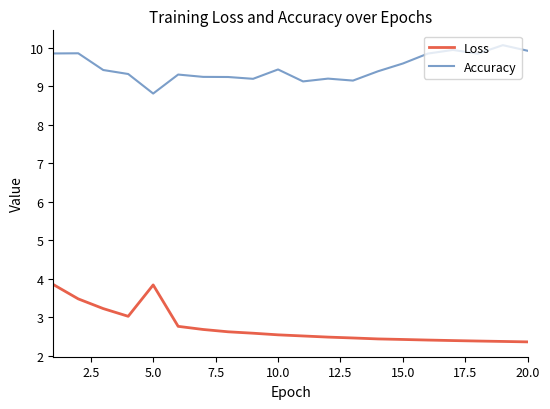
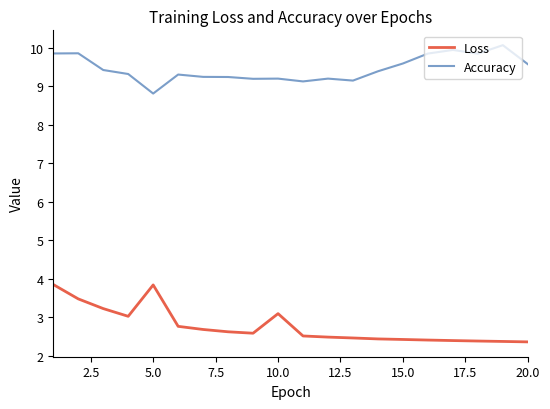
Loss, 10.0: 2.5 -> 3.1
Accuracy, 10.0: 9.4 -> 9.2
Accuracy, 20.0: 9.9 -> 9.6
